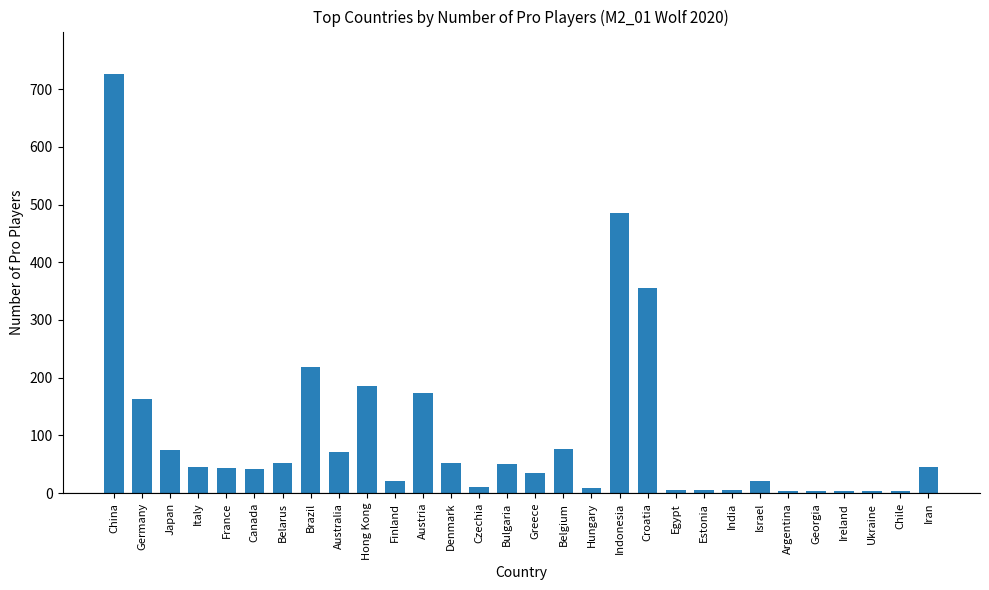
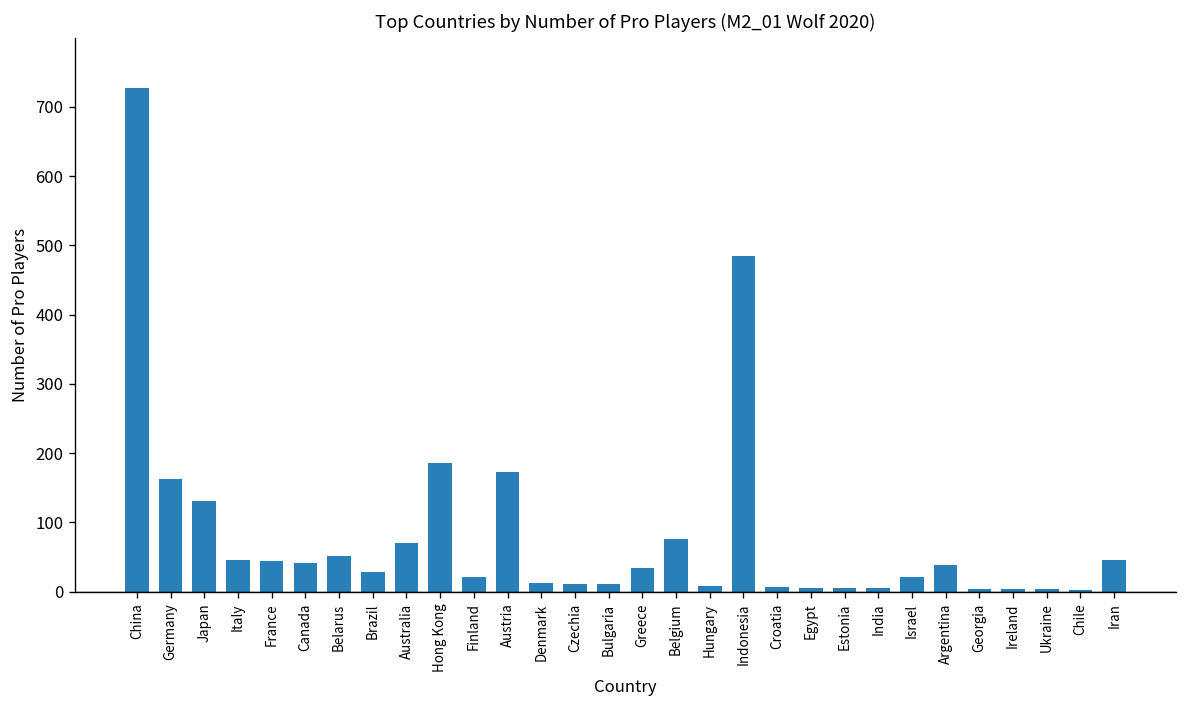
Japan: 70 -> 130
Brazil: 220 -> 30
Denmark: 50 -> 10
Bulgaria: 50 -> 10
Croatia: 360 -> 10
Argentina: 0 -> 40
